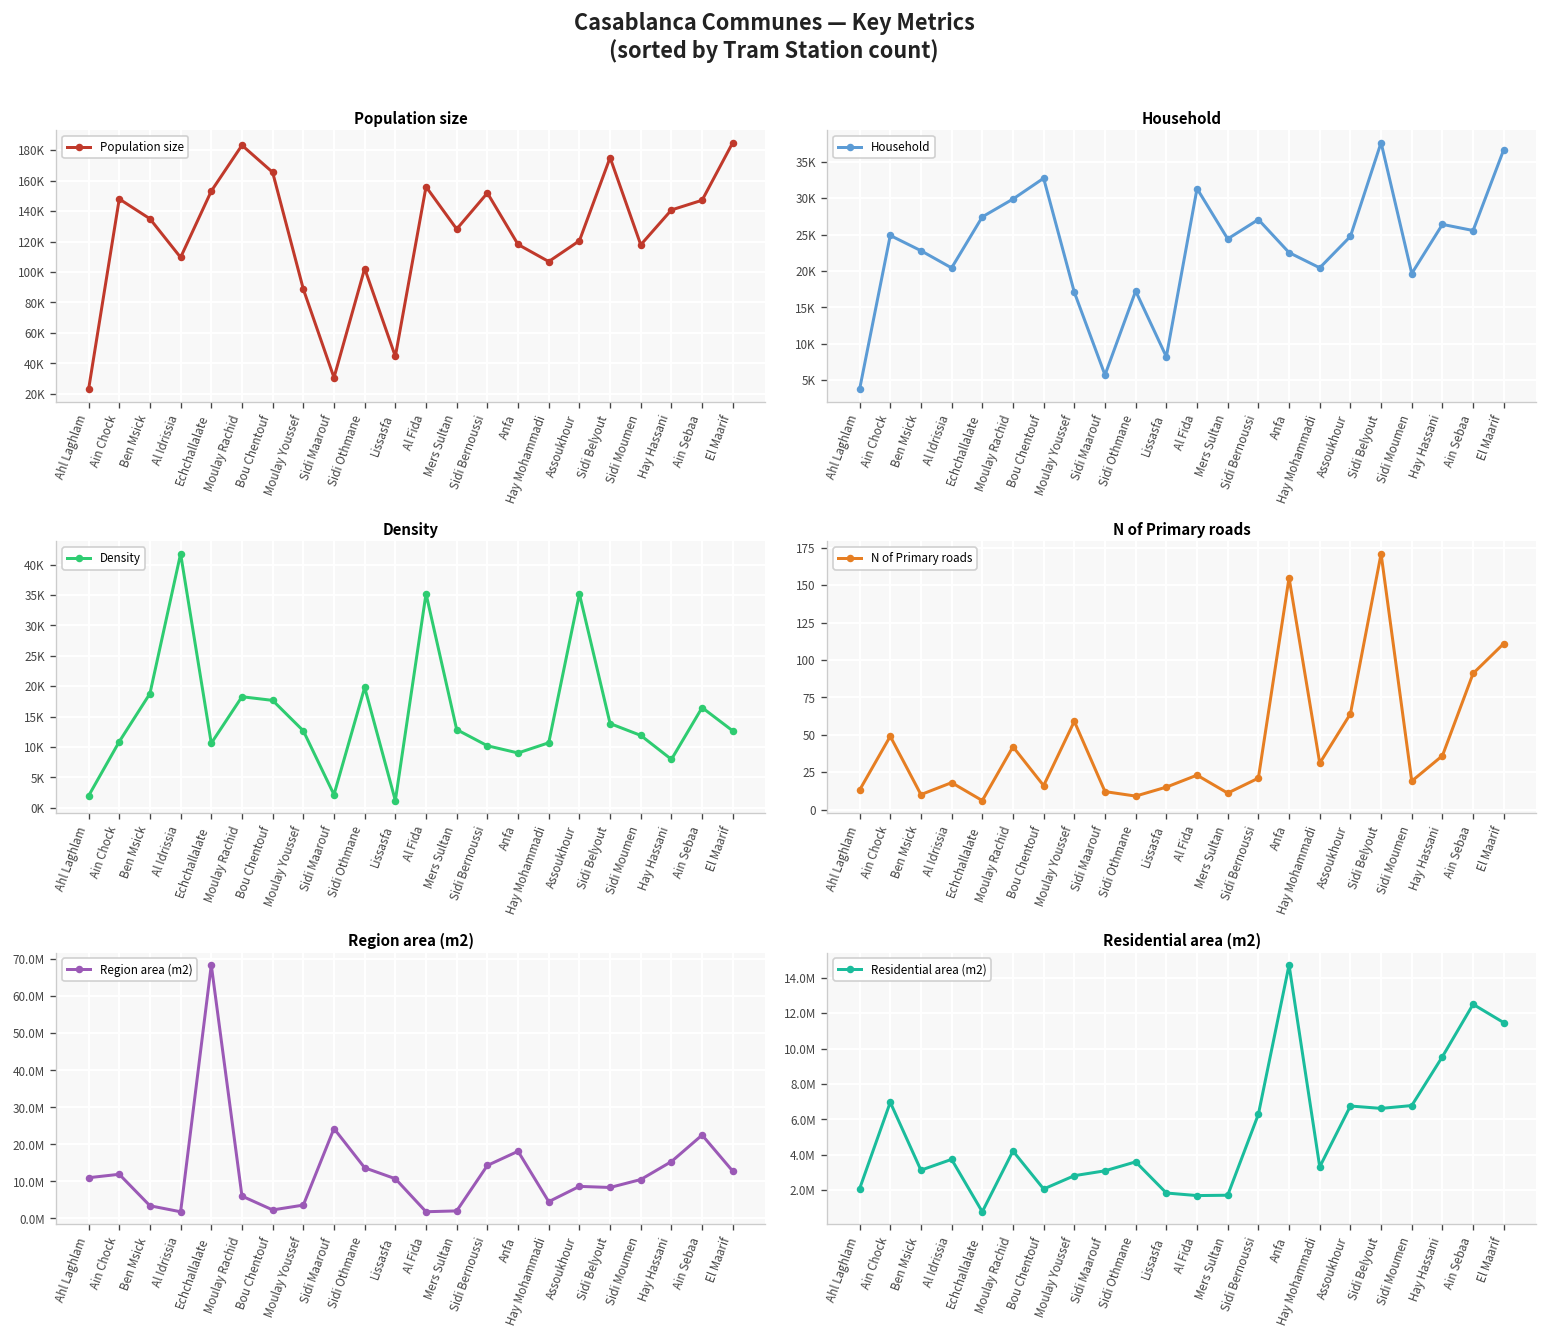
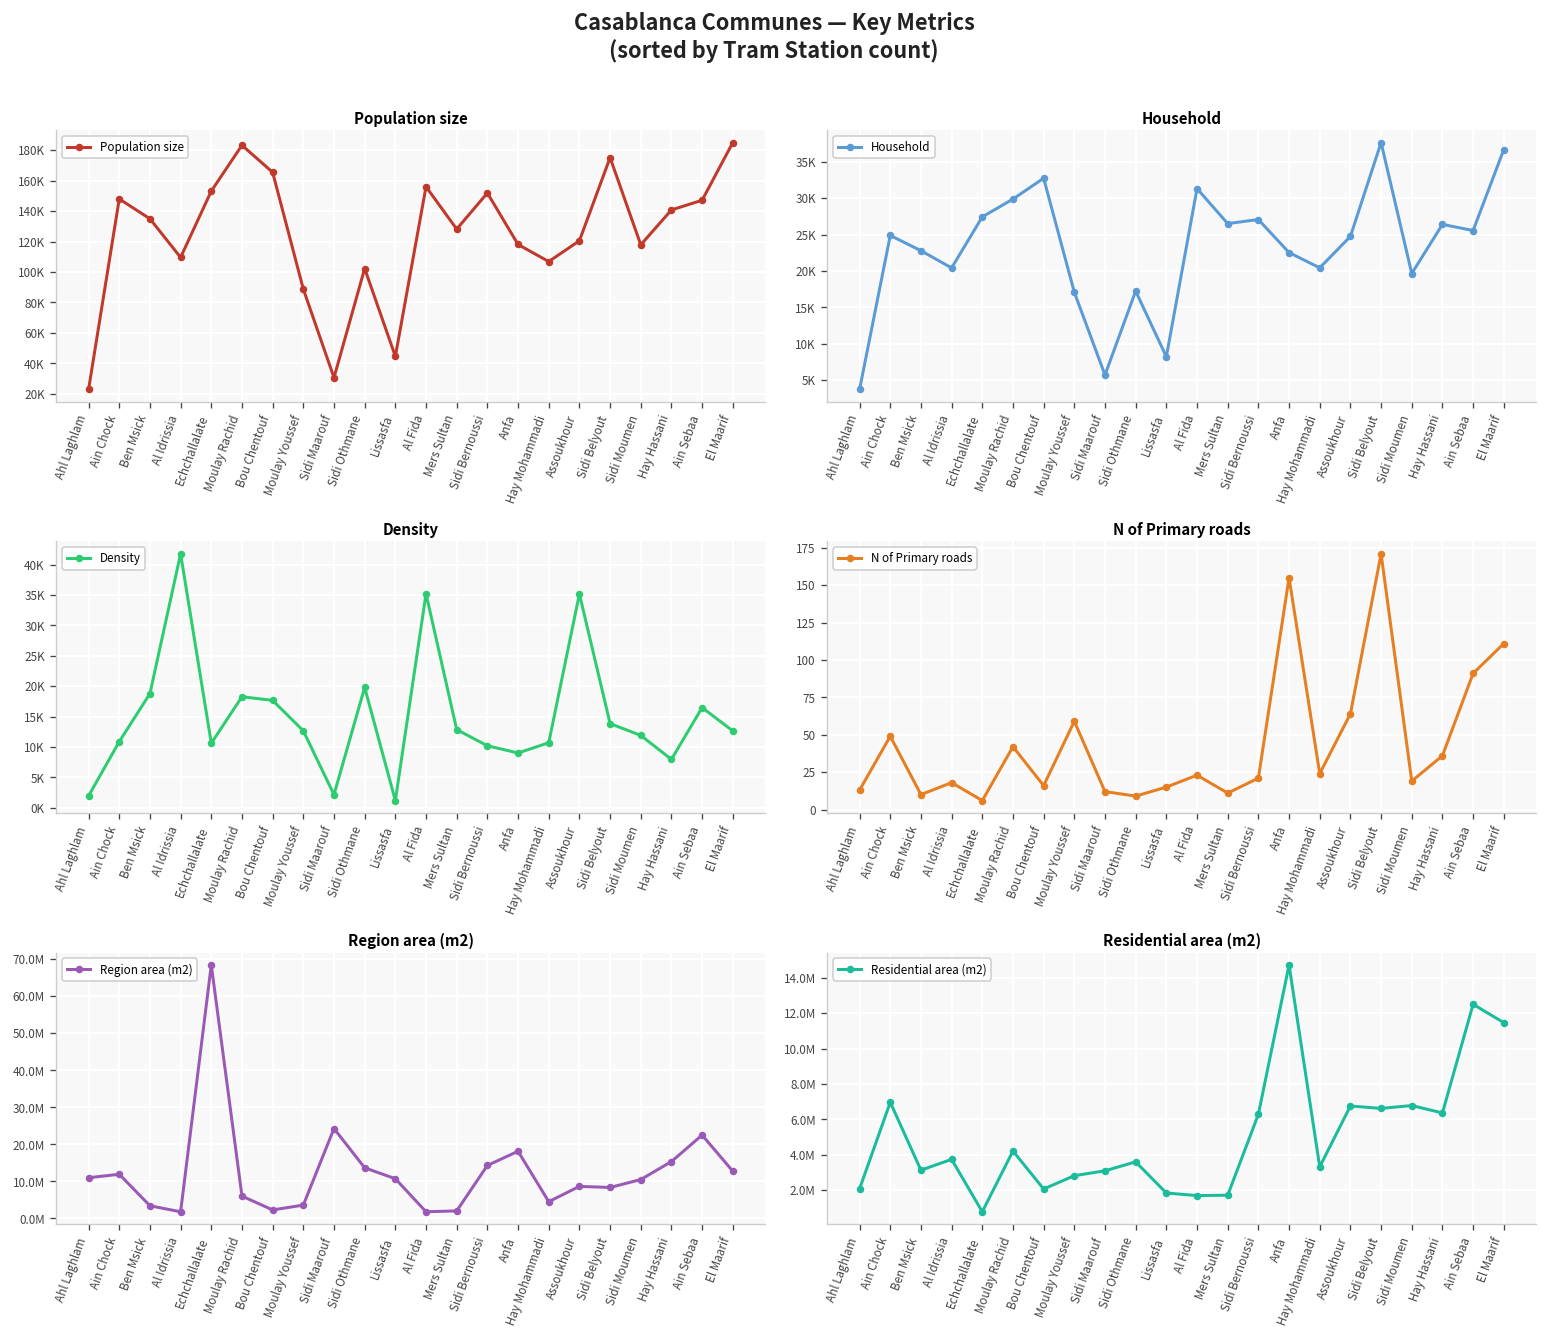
Household, Mers Sultan: 24000 -> 27000
N of Primary roads, Hay Mohammadi: 31 -> 24
Residential area (m2), Hay Hassani: 9500000 -> 6400000
